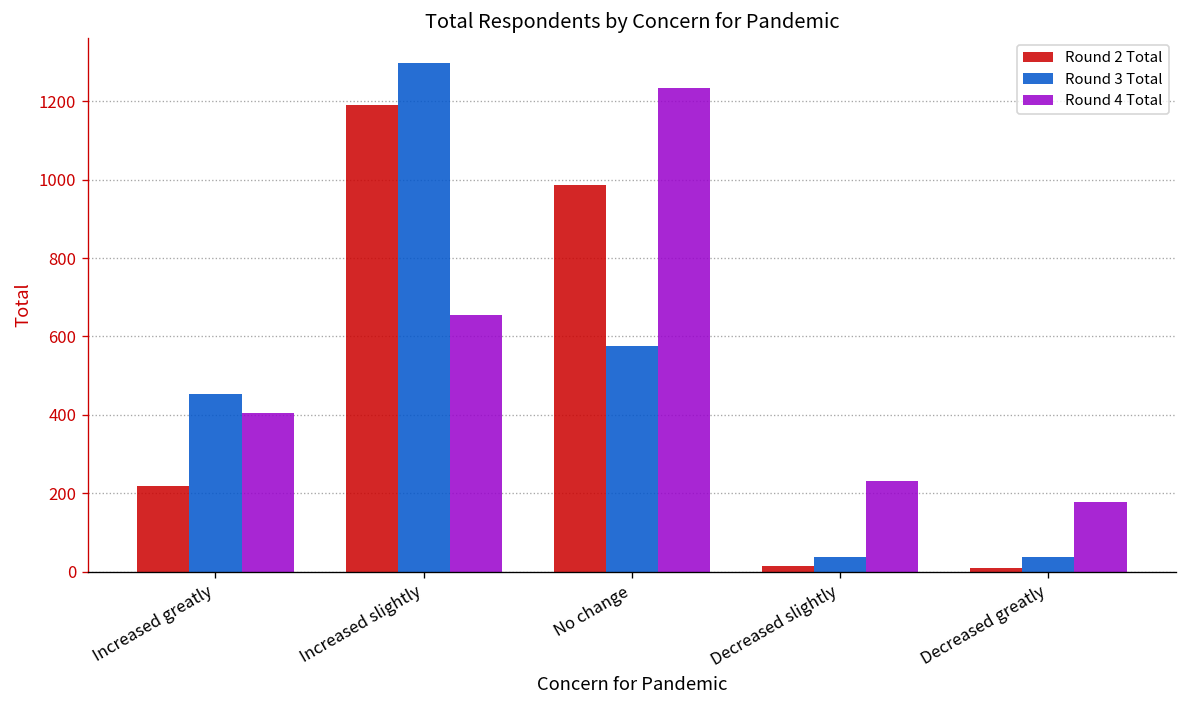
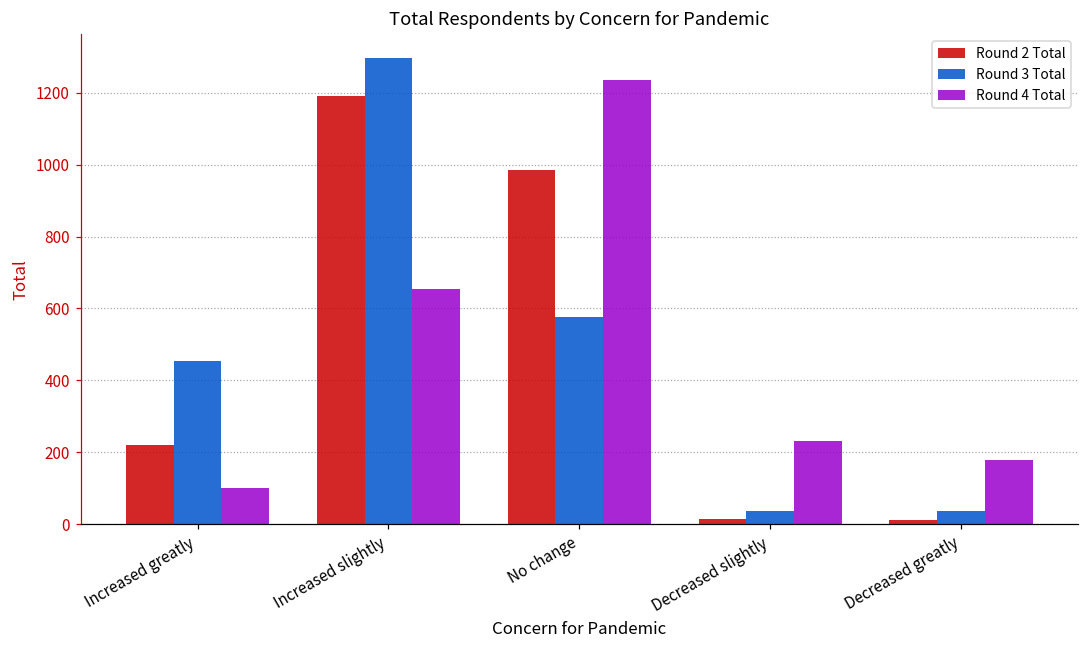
Round 4 Total, Increased greatly: 410 -> 100
